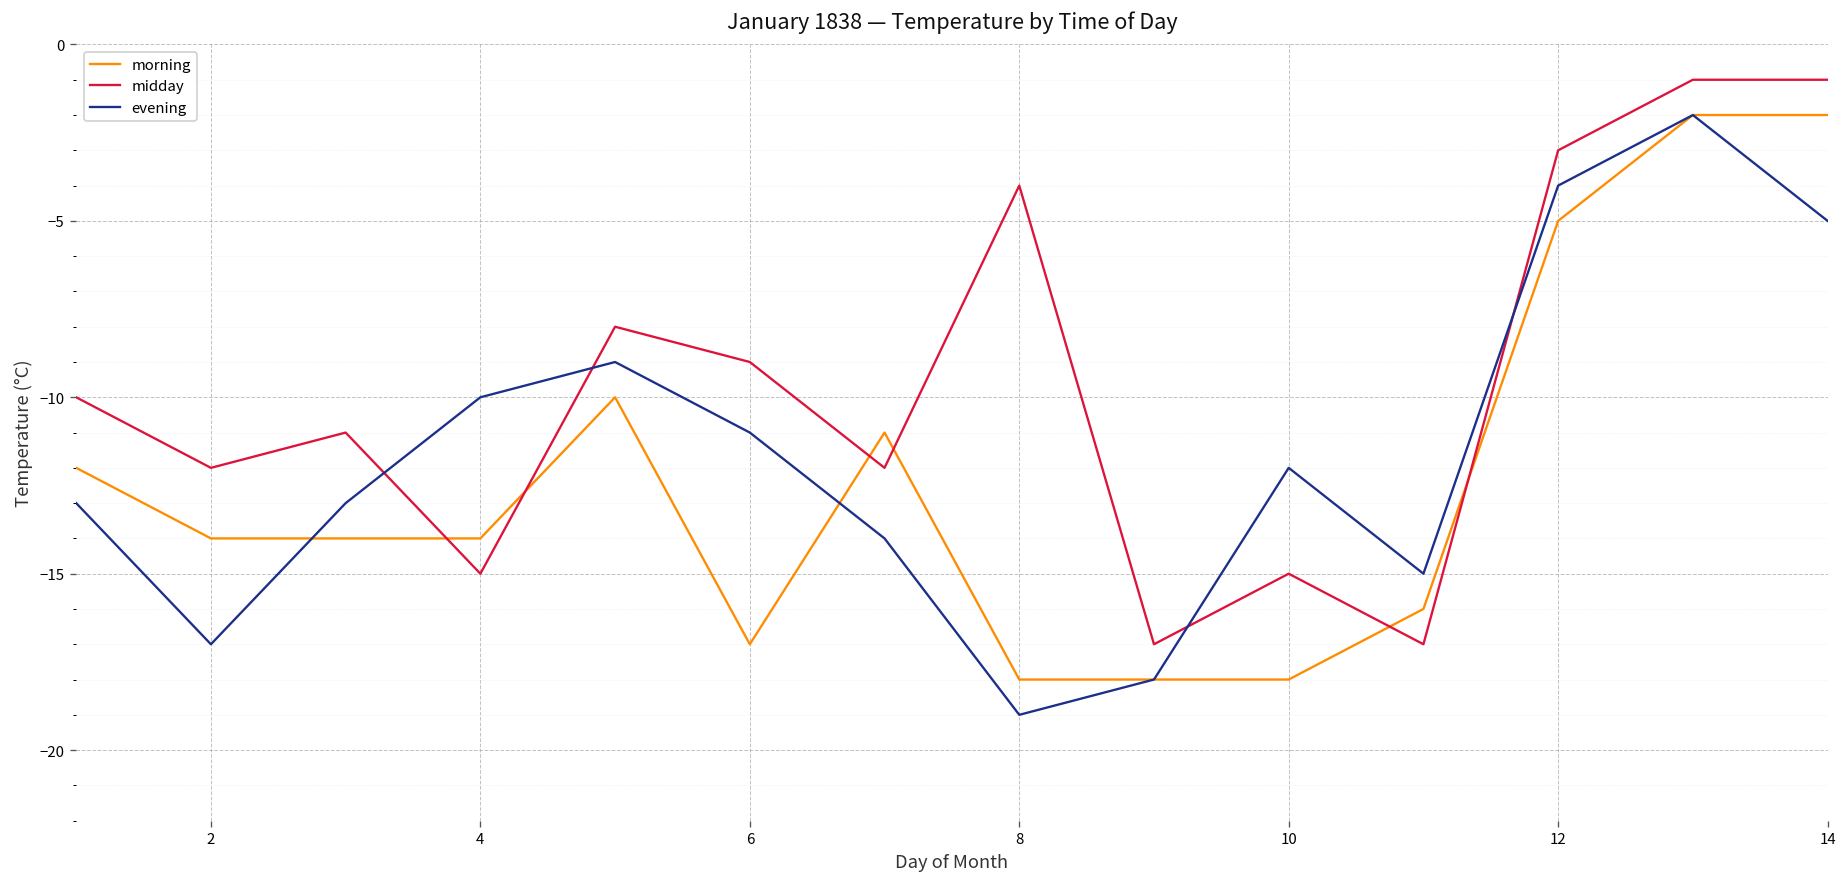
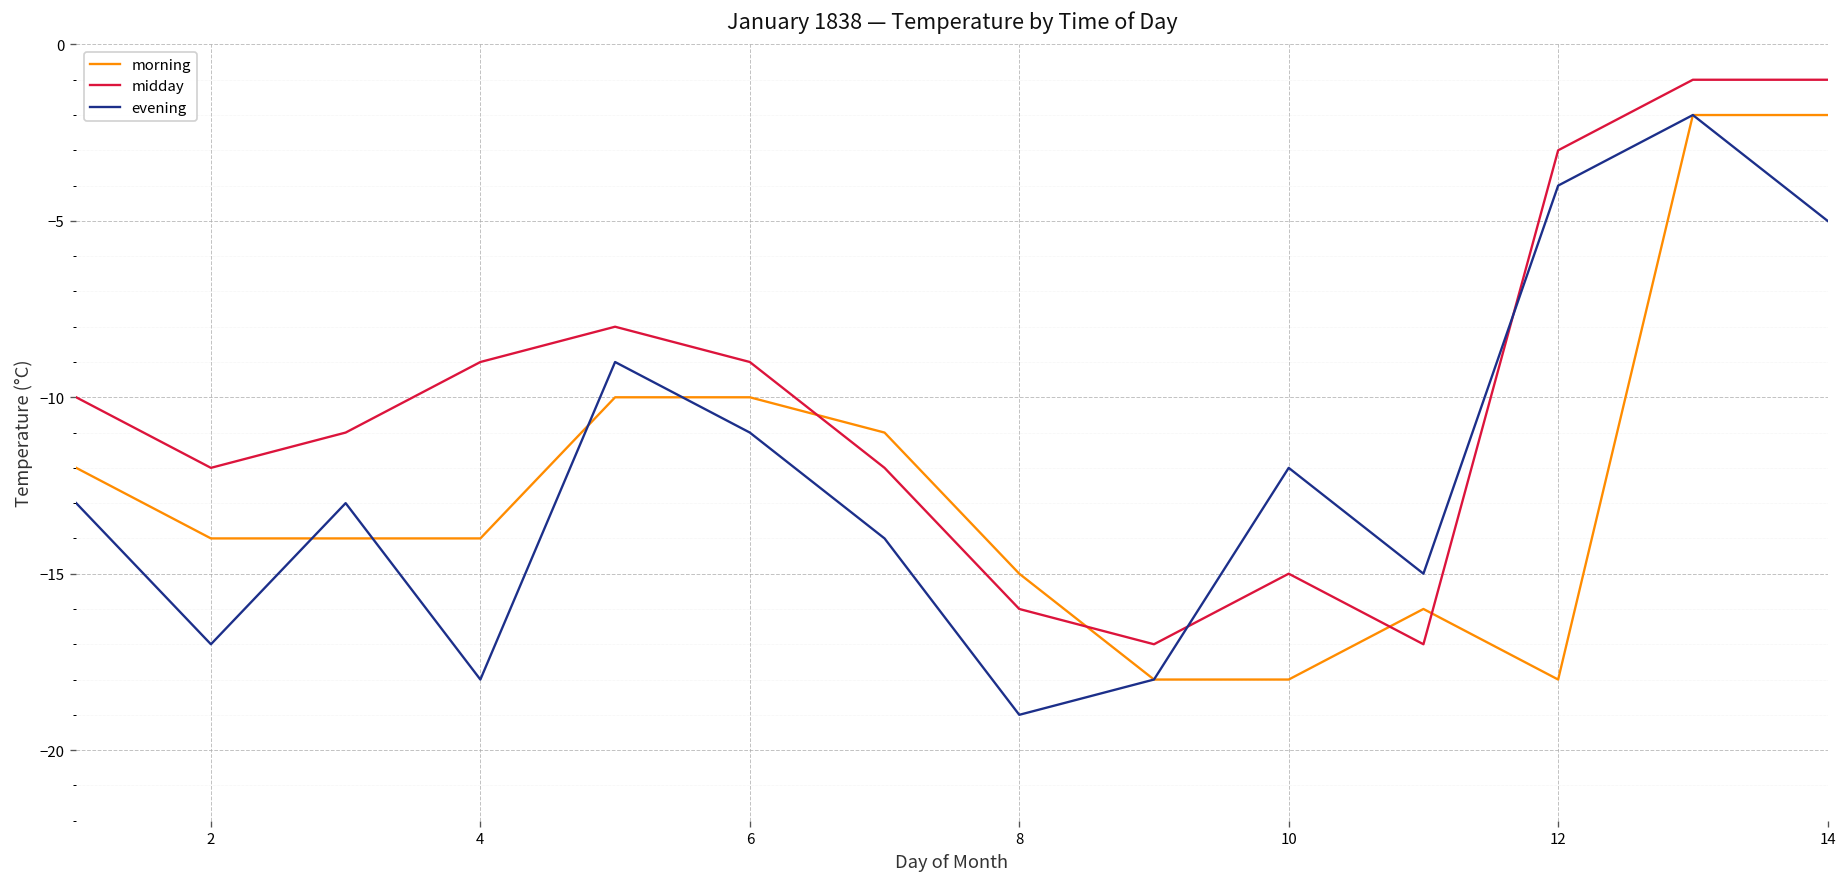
midday, 4: -15 -> -9
evening, 4: -10 -> -18
morning, 6: -17 -> -10
morning, 8: -18 -> -15
midday, 8: -4 -> -16
morning, 12: -5 -> -18
